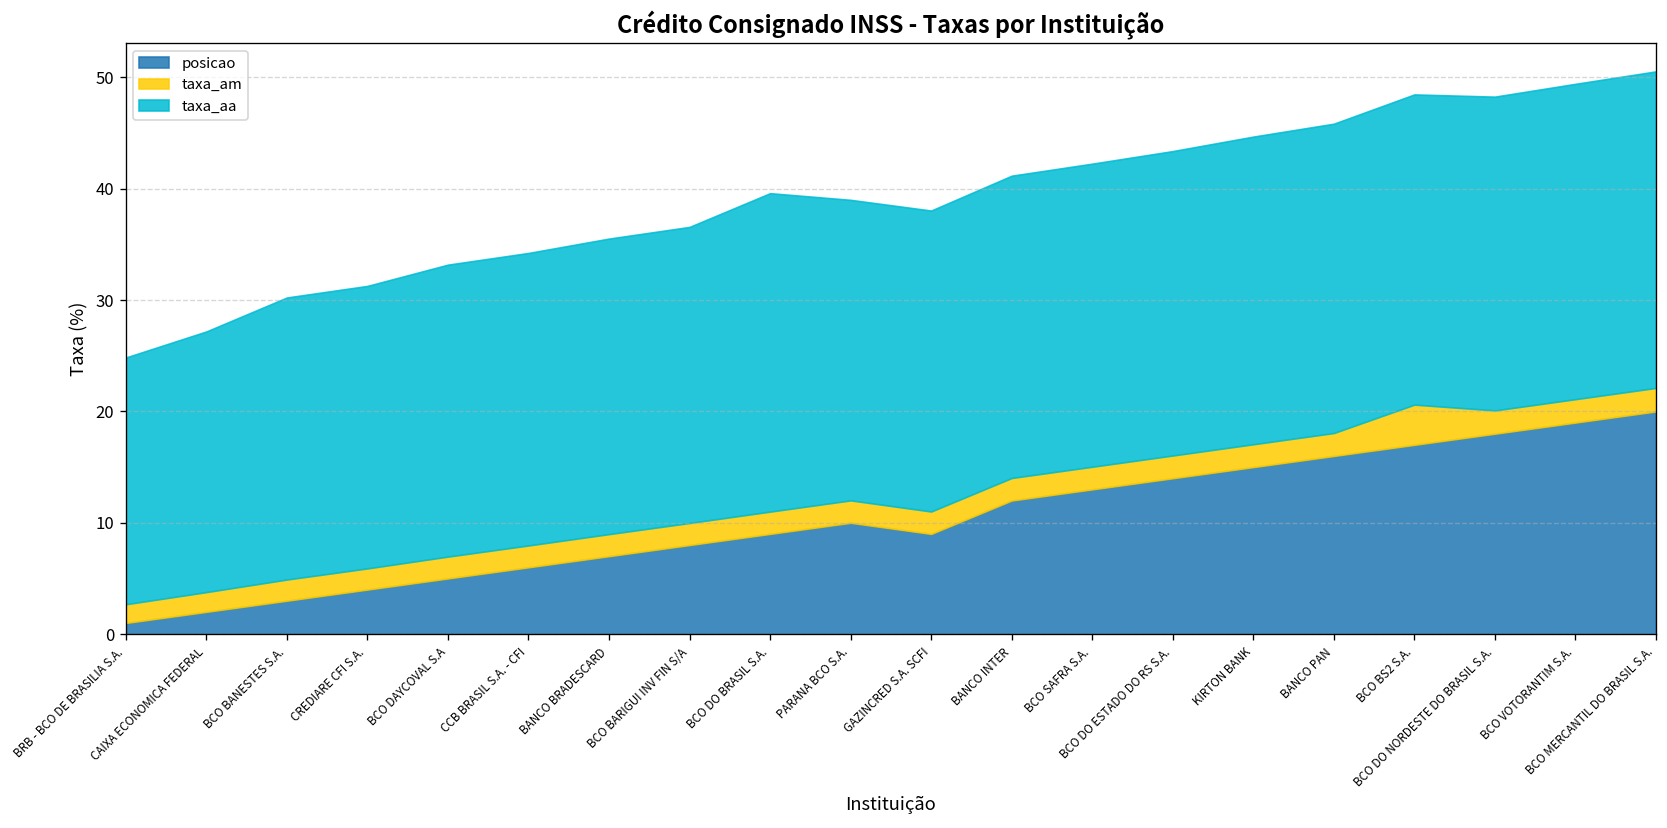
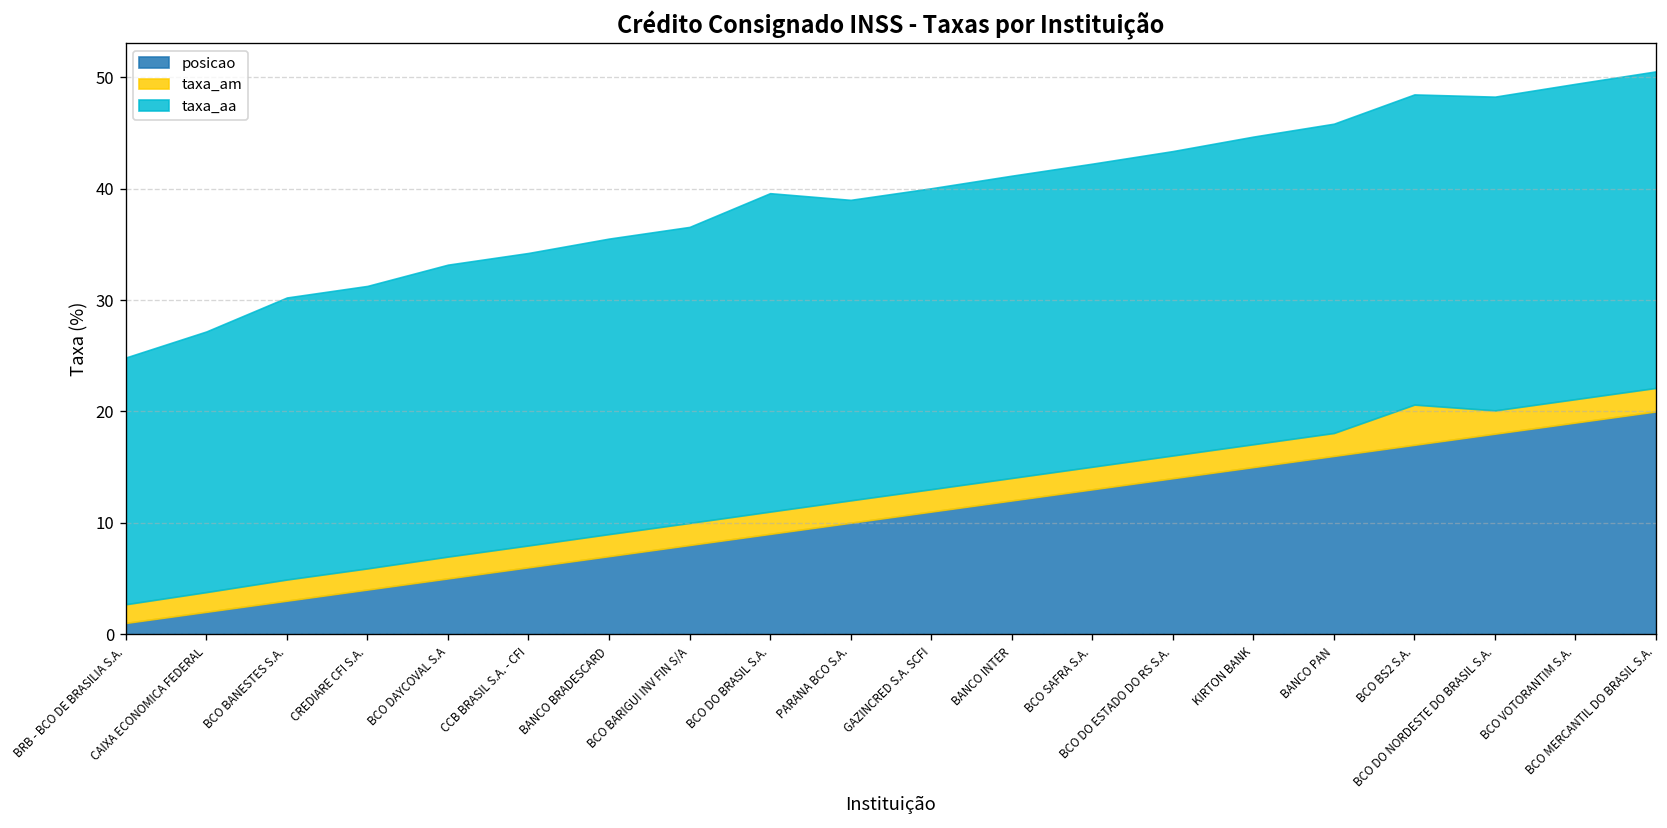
posicao, GAZINCRED S.A. SCFI: 9 -> 11
